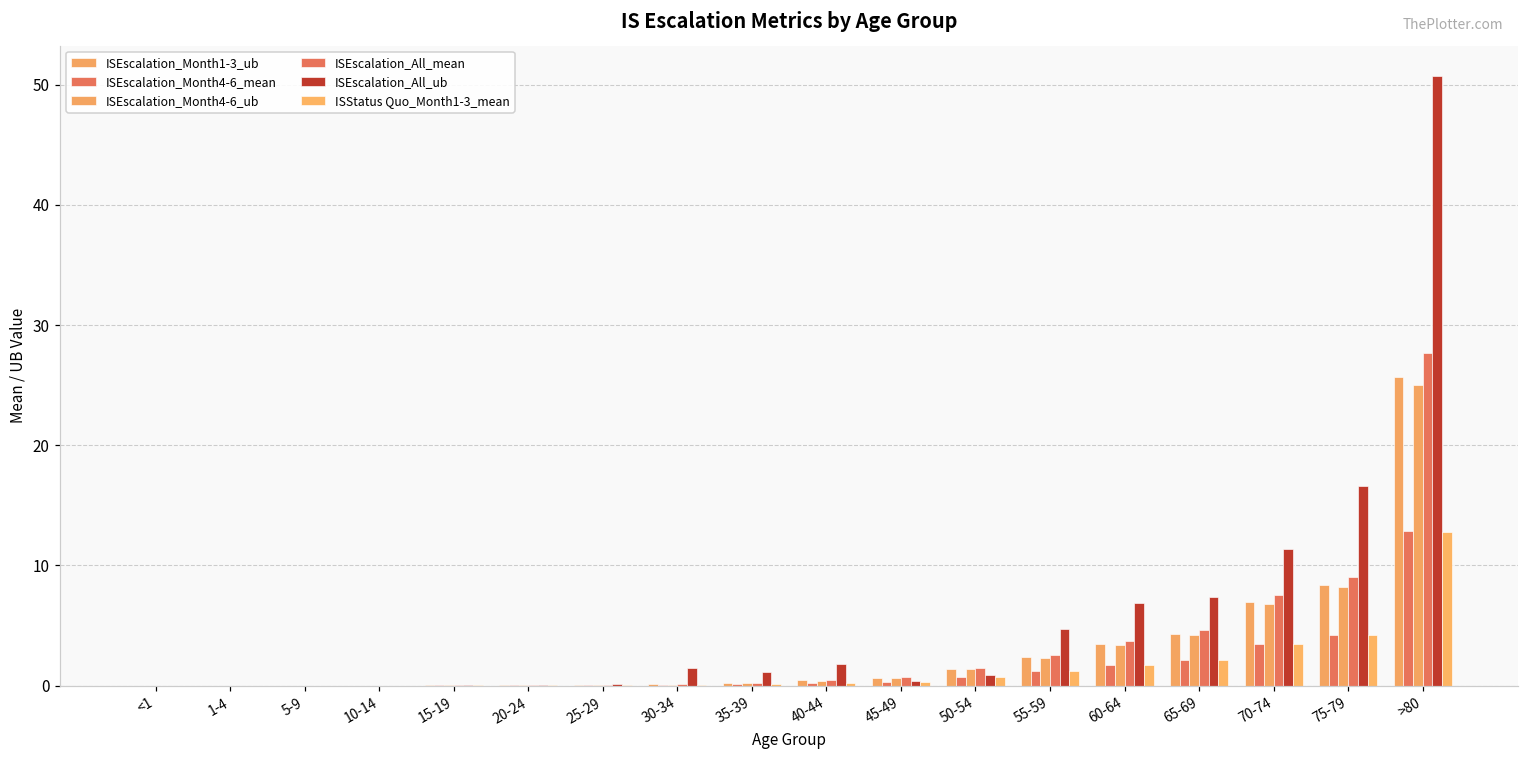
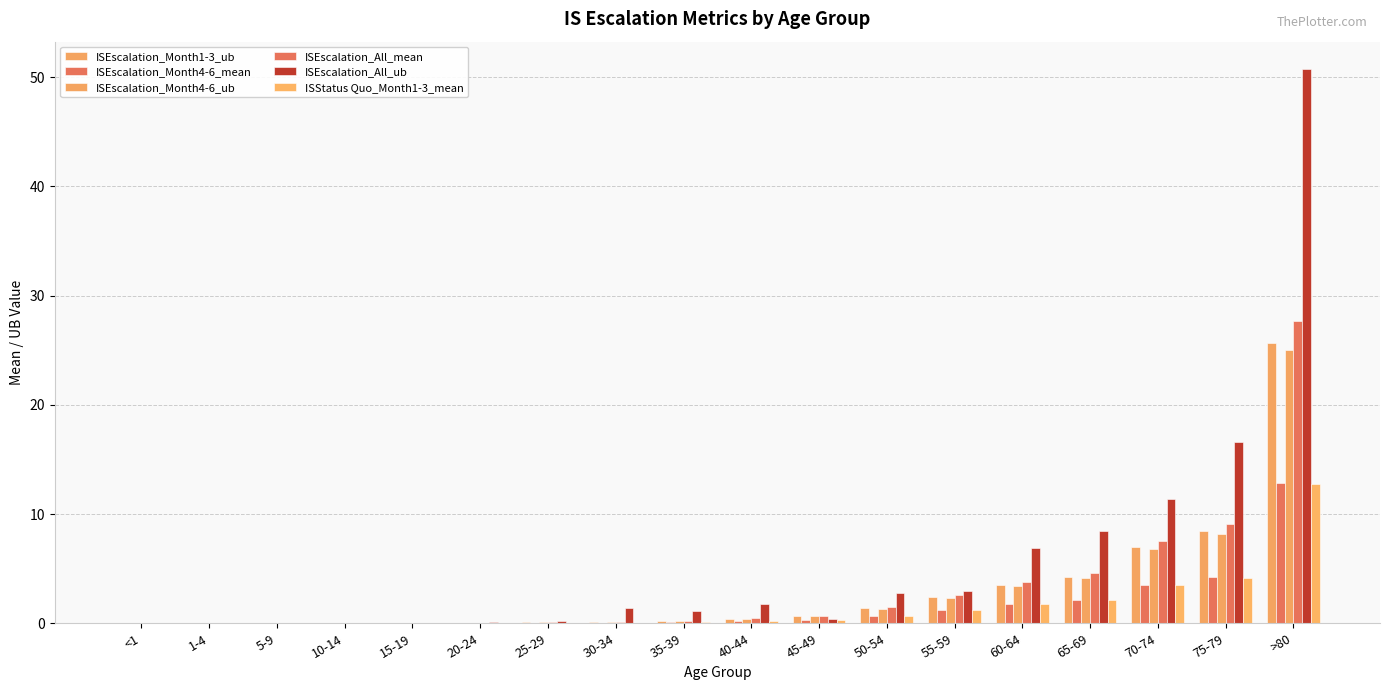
ISEscalation_All_ub, 50-54: 0.9 -> 2.7
ISEscalation_All_ub, 55-59: 4.7 -> 3.0
ISEscalation_All_ub, 65-69: 7.4 -> 8.4
